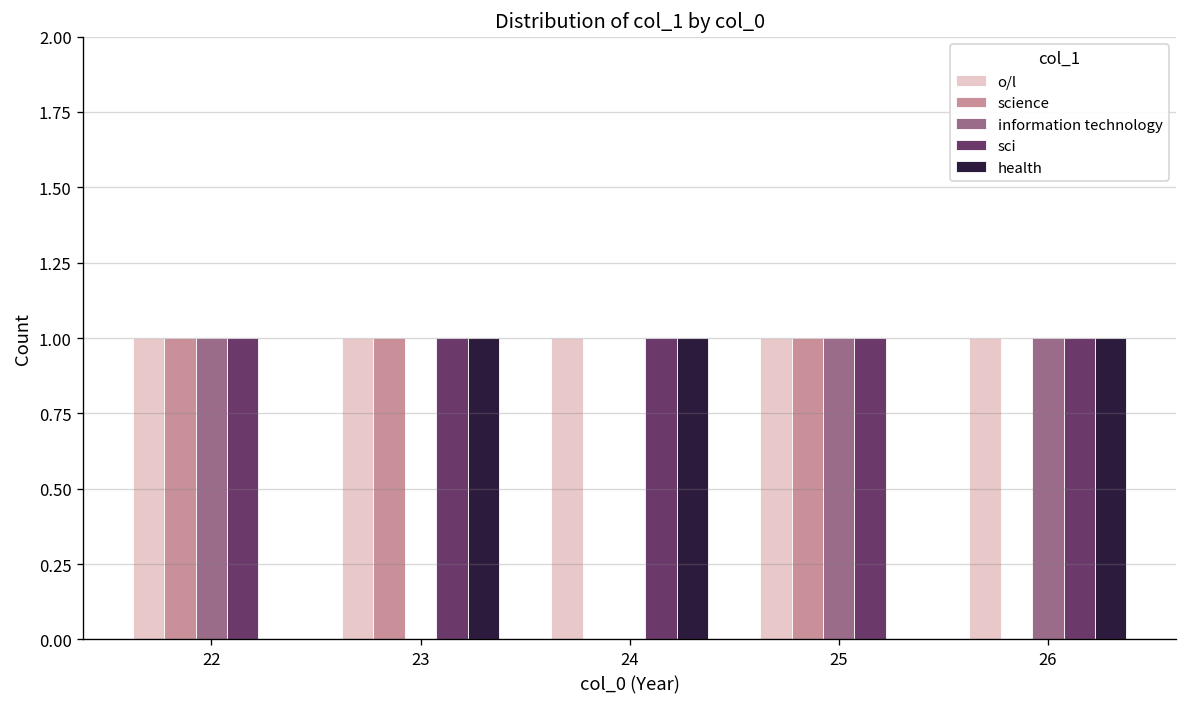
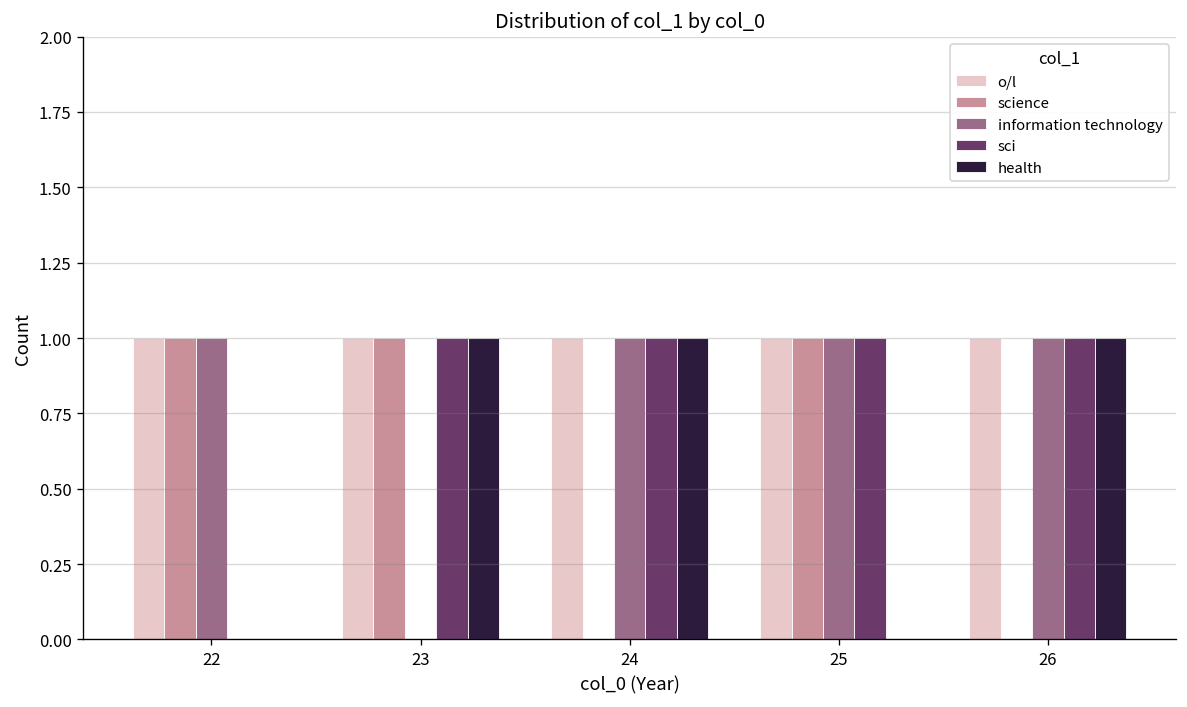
sci, 22: 1 -> 0
information technology, 24: 0 -> 1
